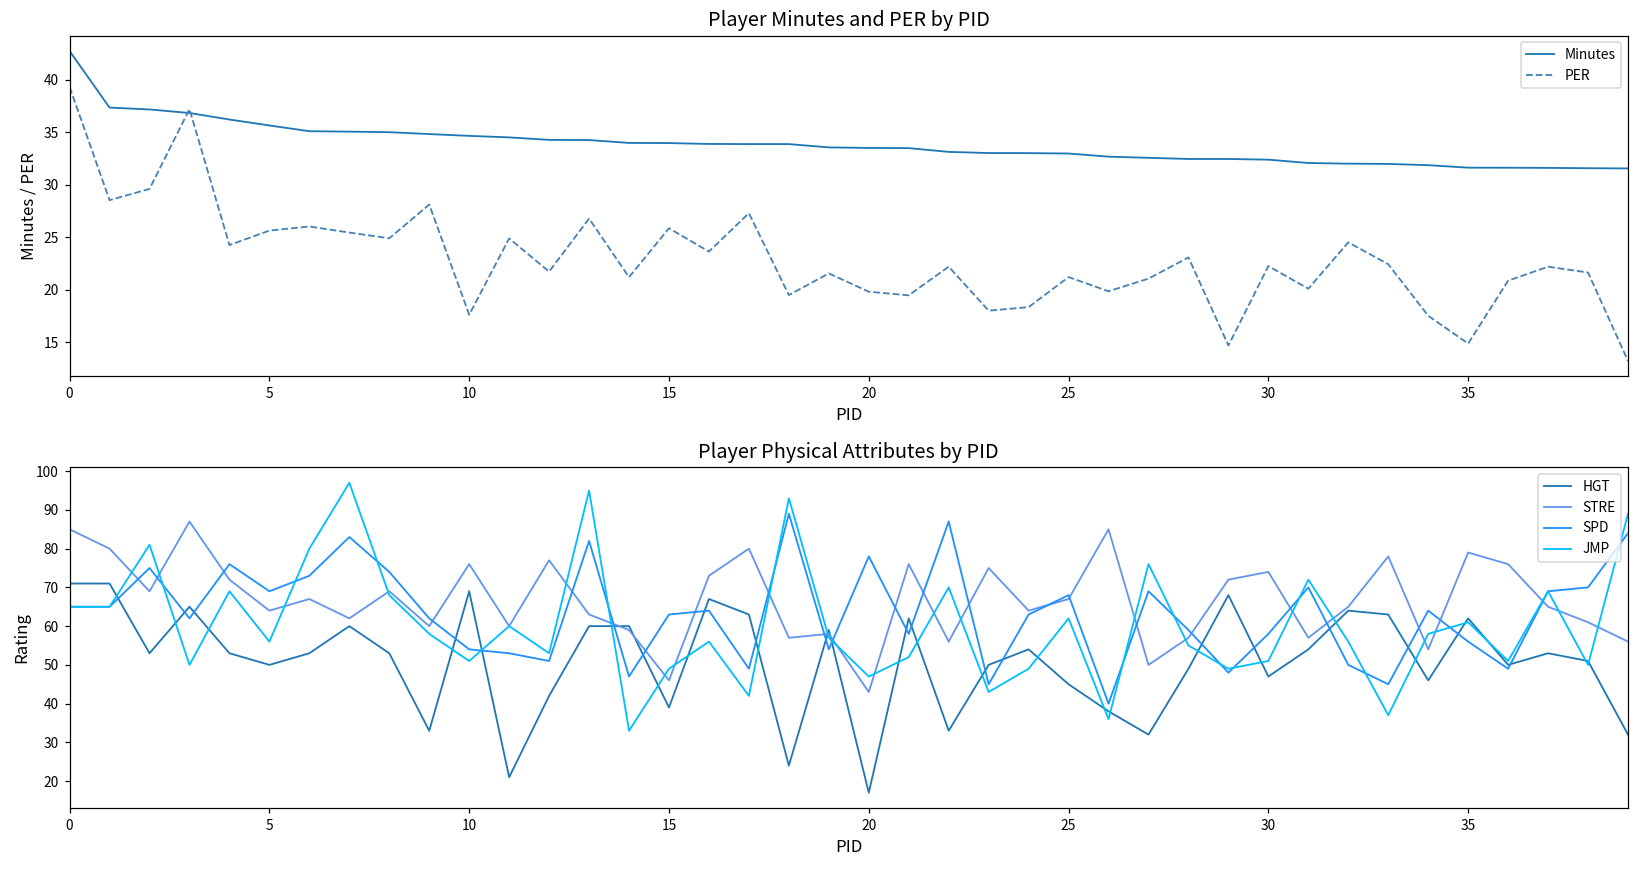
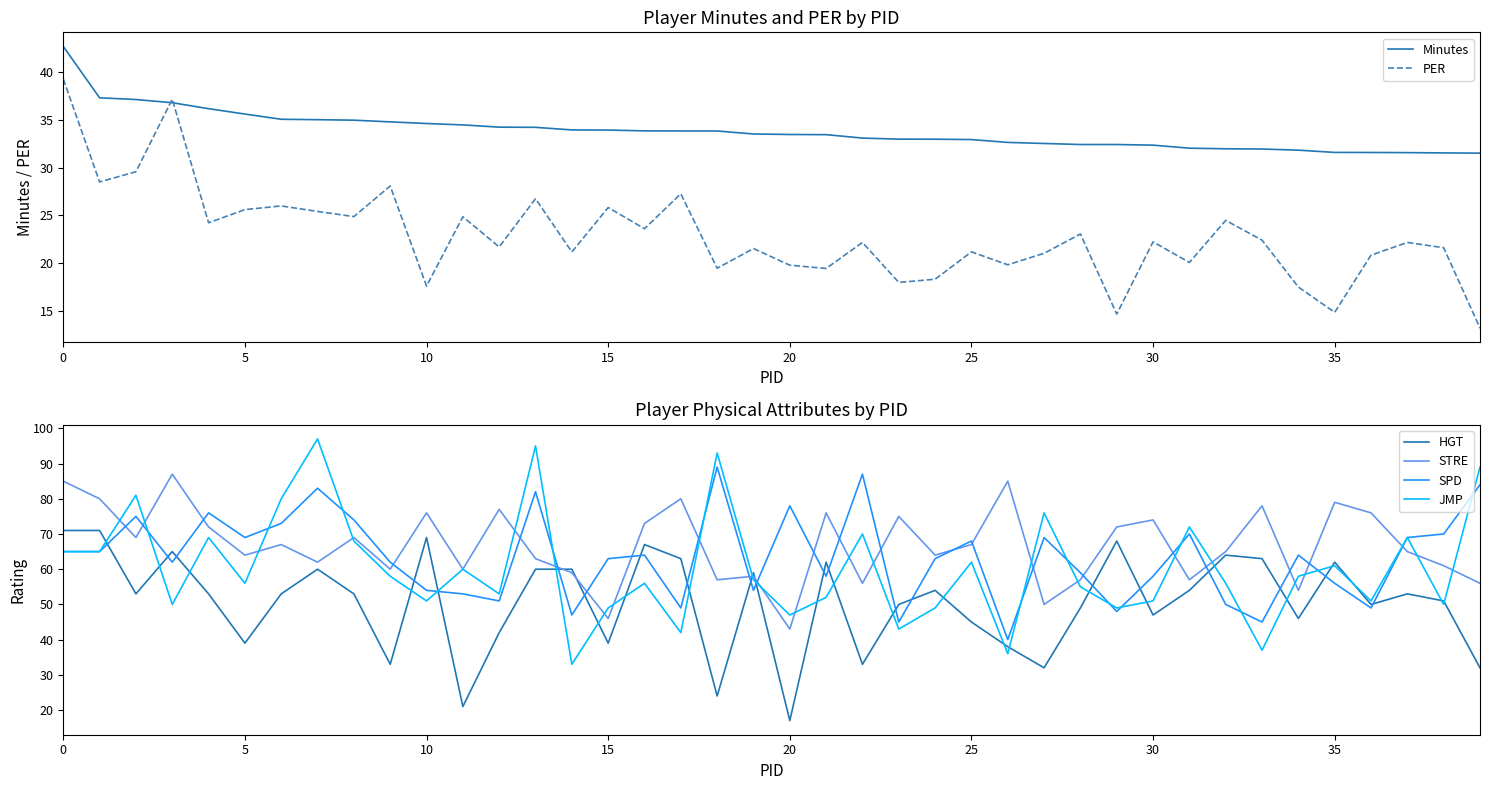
Player Physical Attributes by PID, HGT, 5: 50 -> 39
